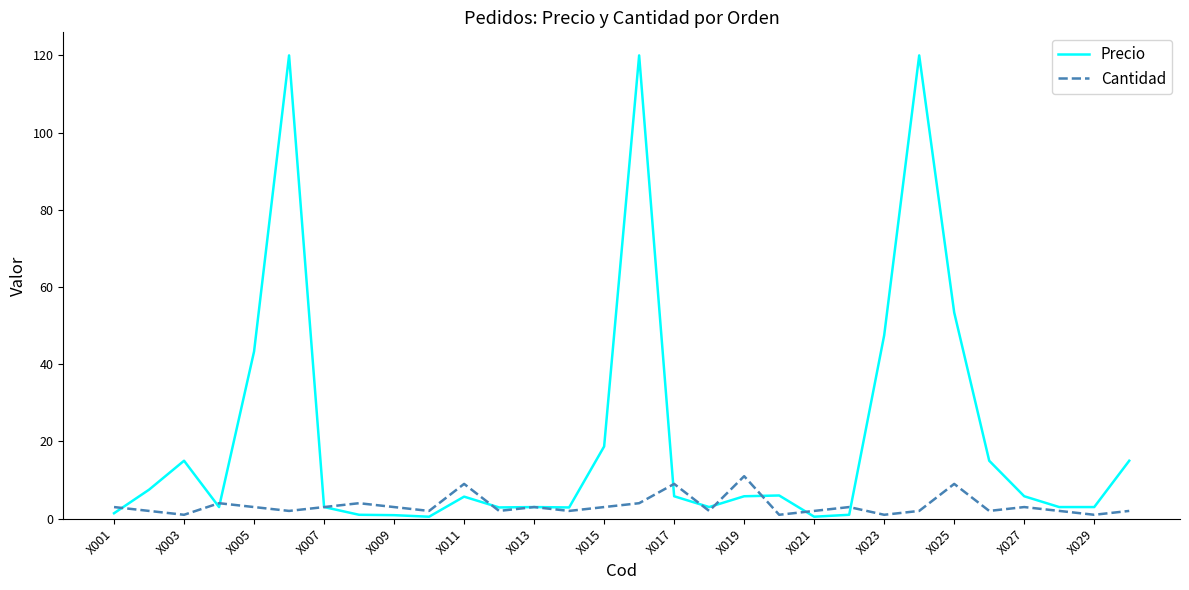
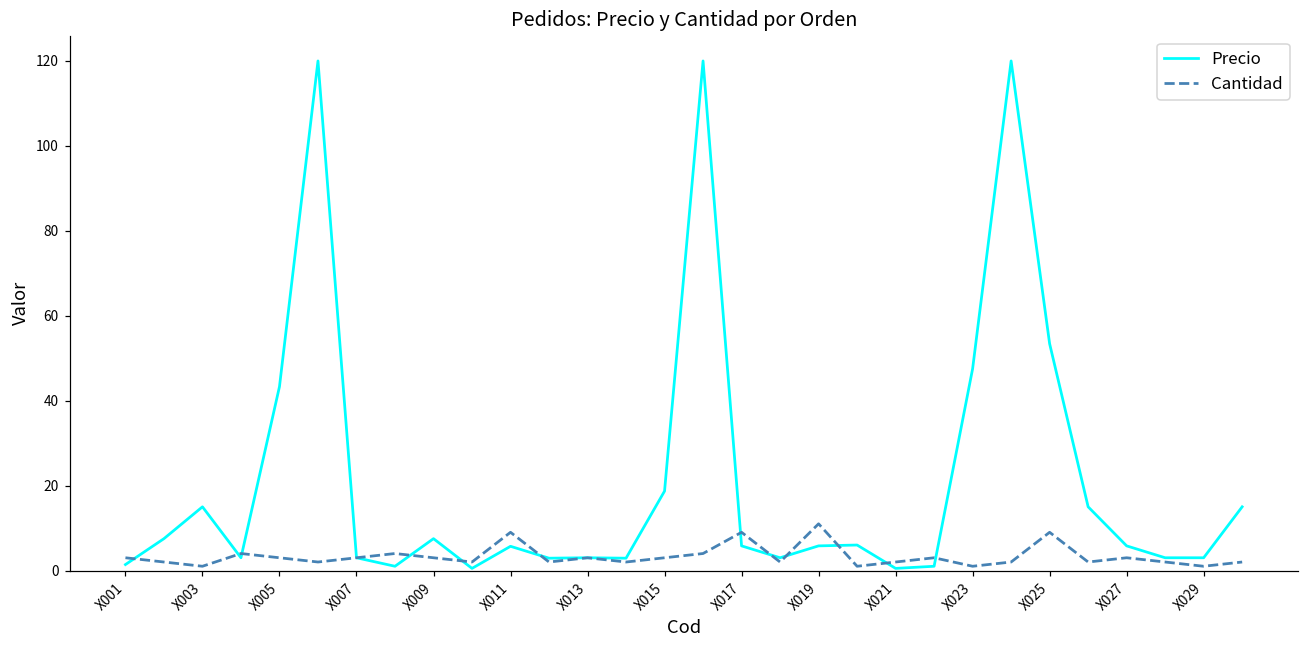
Precio, X009: 1 -> 8
